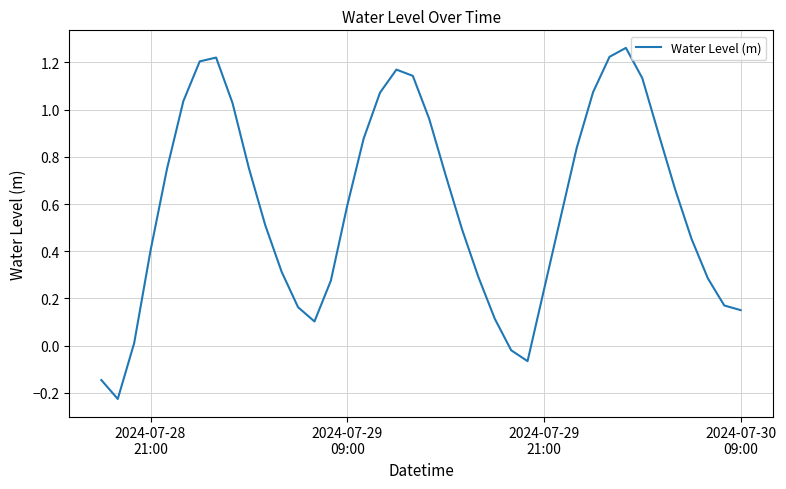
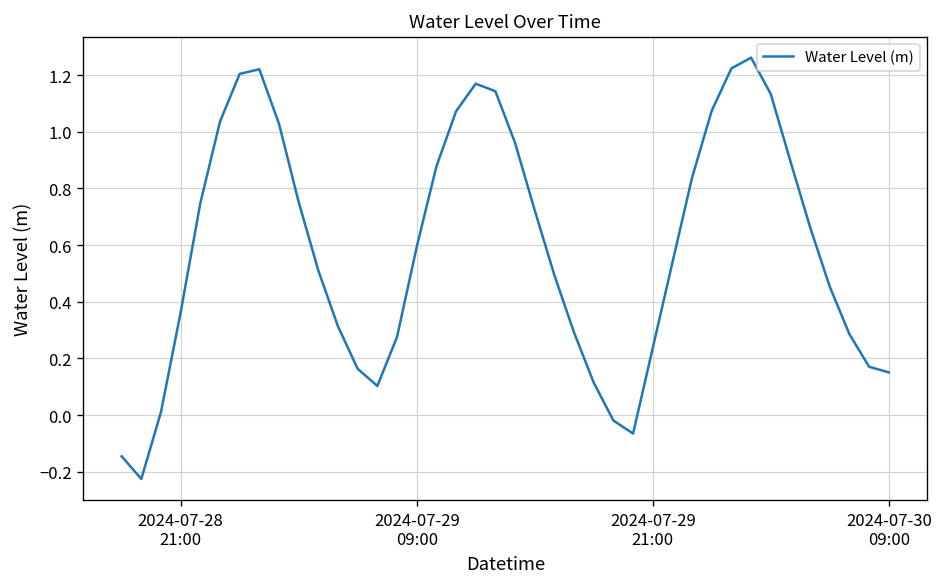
2024-07-28 21:00: 0.40 -> 0.36
